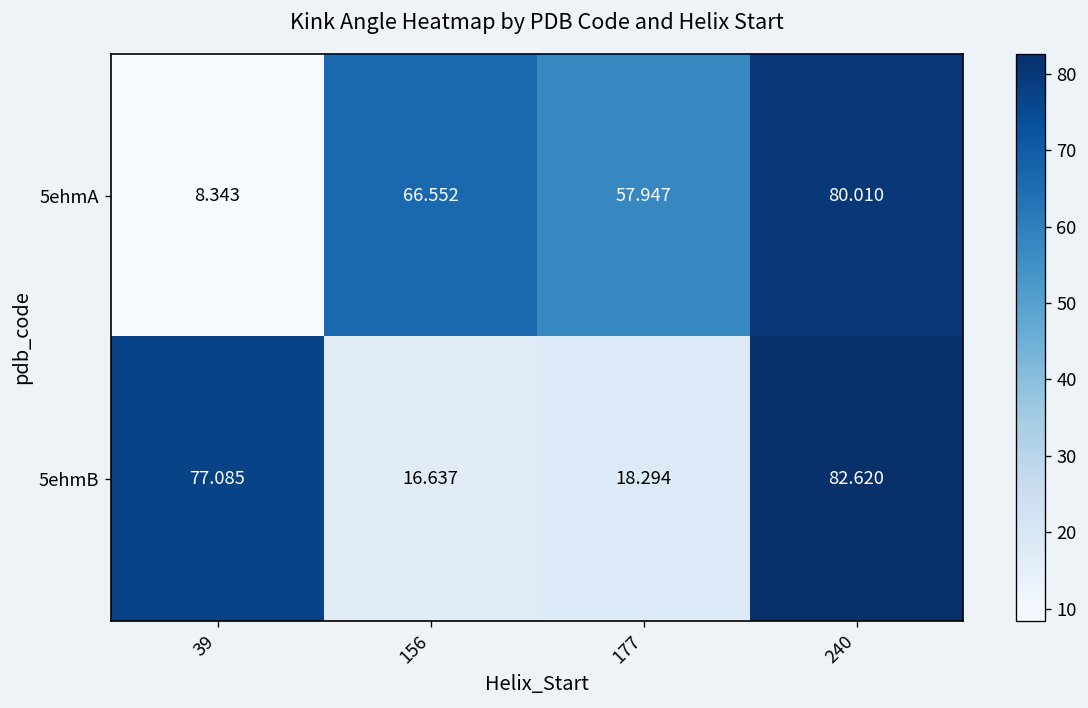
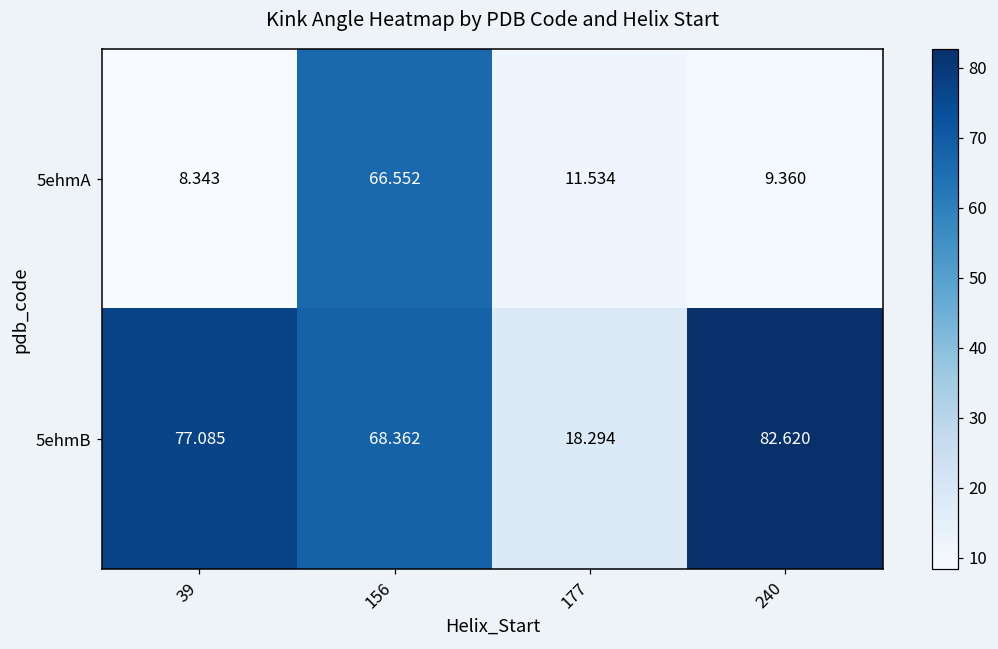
5ehmA, 177: 57.947 -> 11.534
5ehmA, 240: 80.010 -> 9.360
5ehmB, 156: 16.637 -> 68.362
